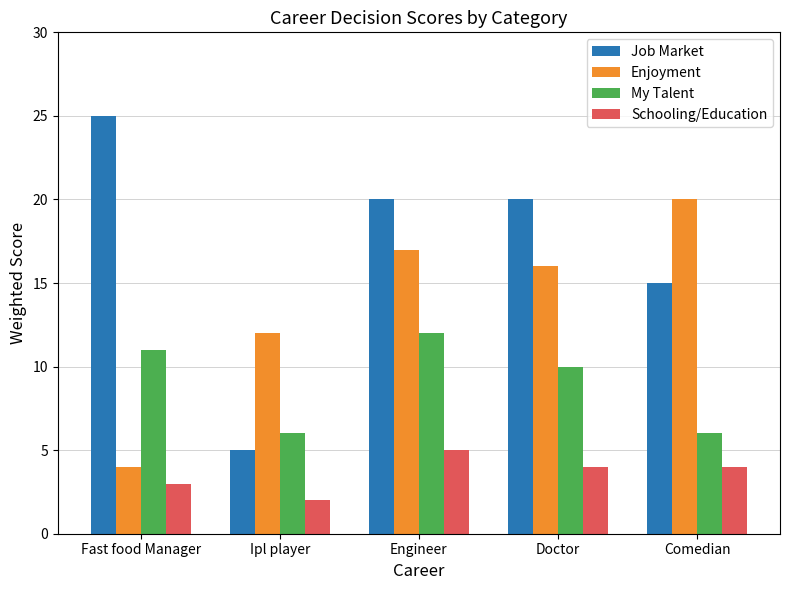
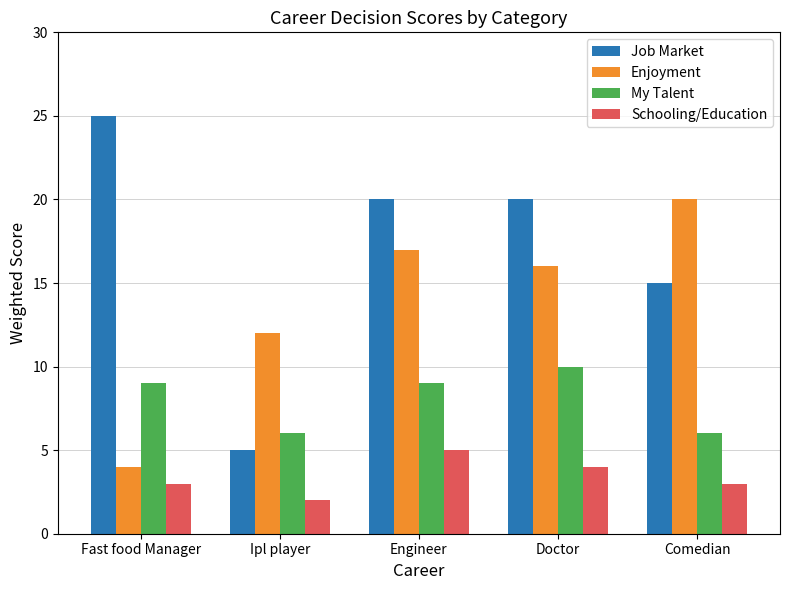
My Talent, Fast food Manager: 11 -> 9
My Talent, Engineer: 12 -> 9
Schooling/Education, Comedian: 4 -> 3
